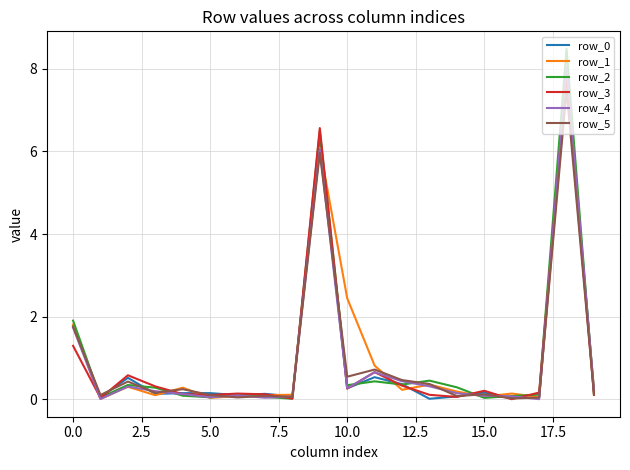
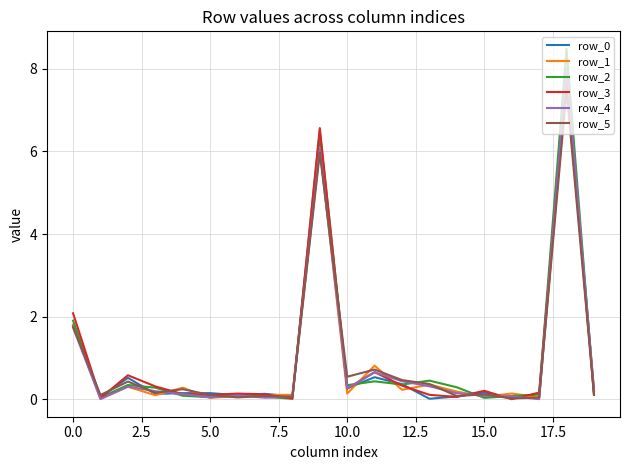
row_3, 0.0: 1.3 -> 2.1
row_1, 10.0: 2.4 -> 0.1
